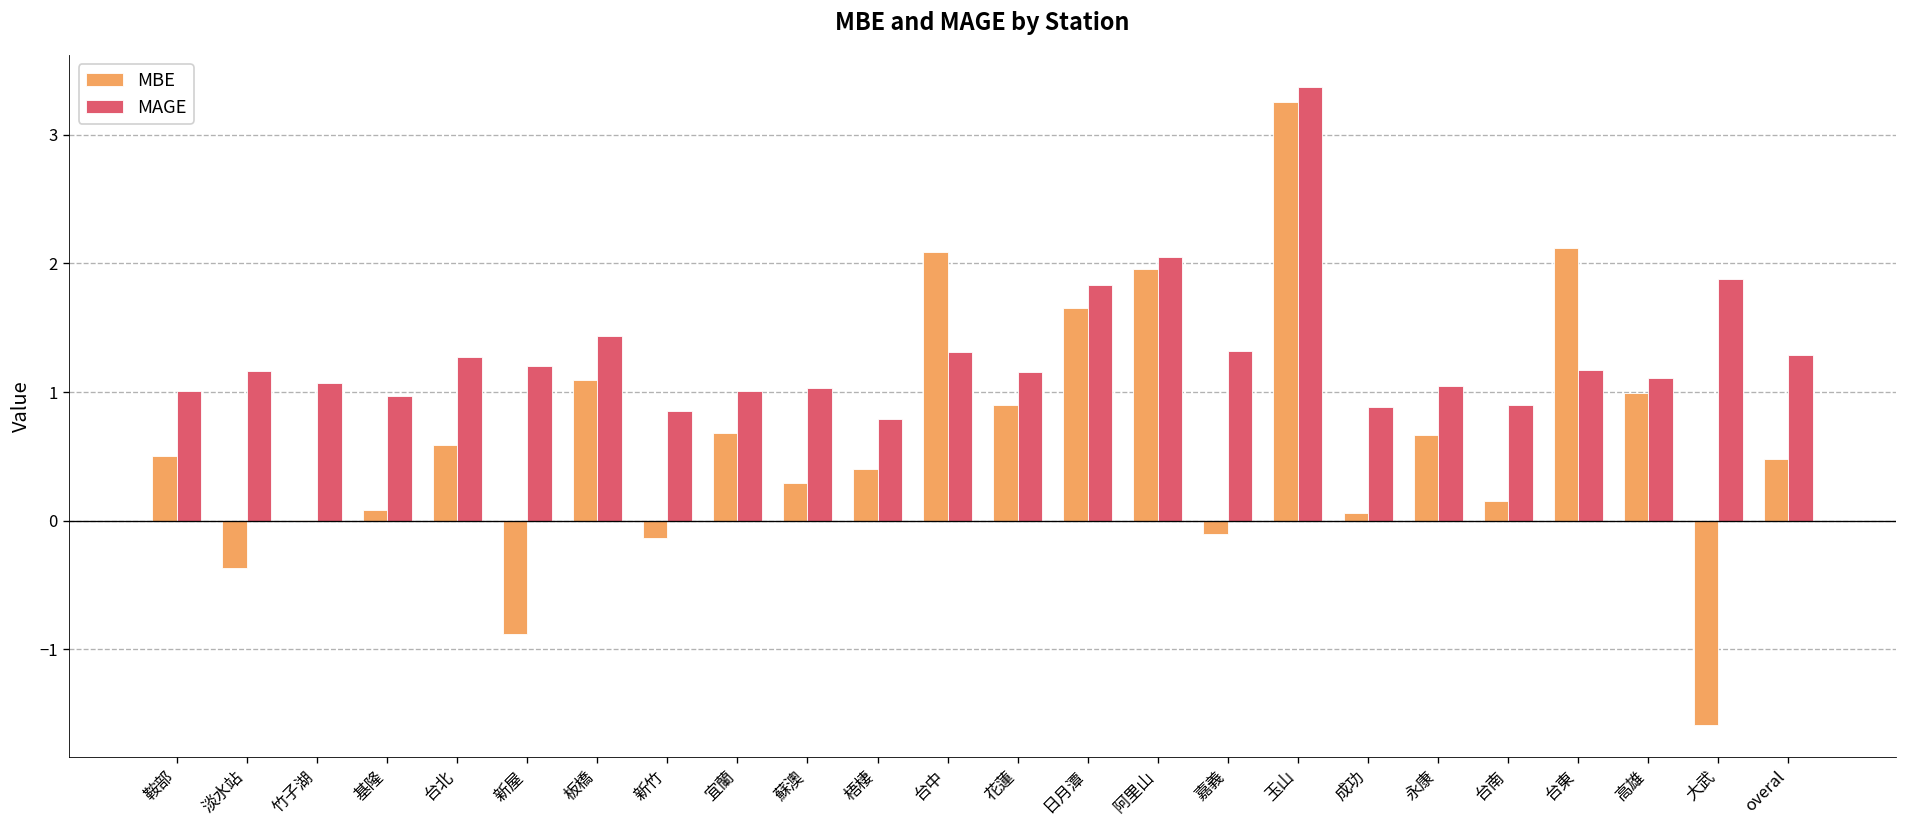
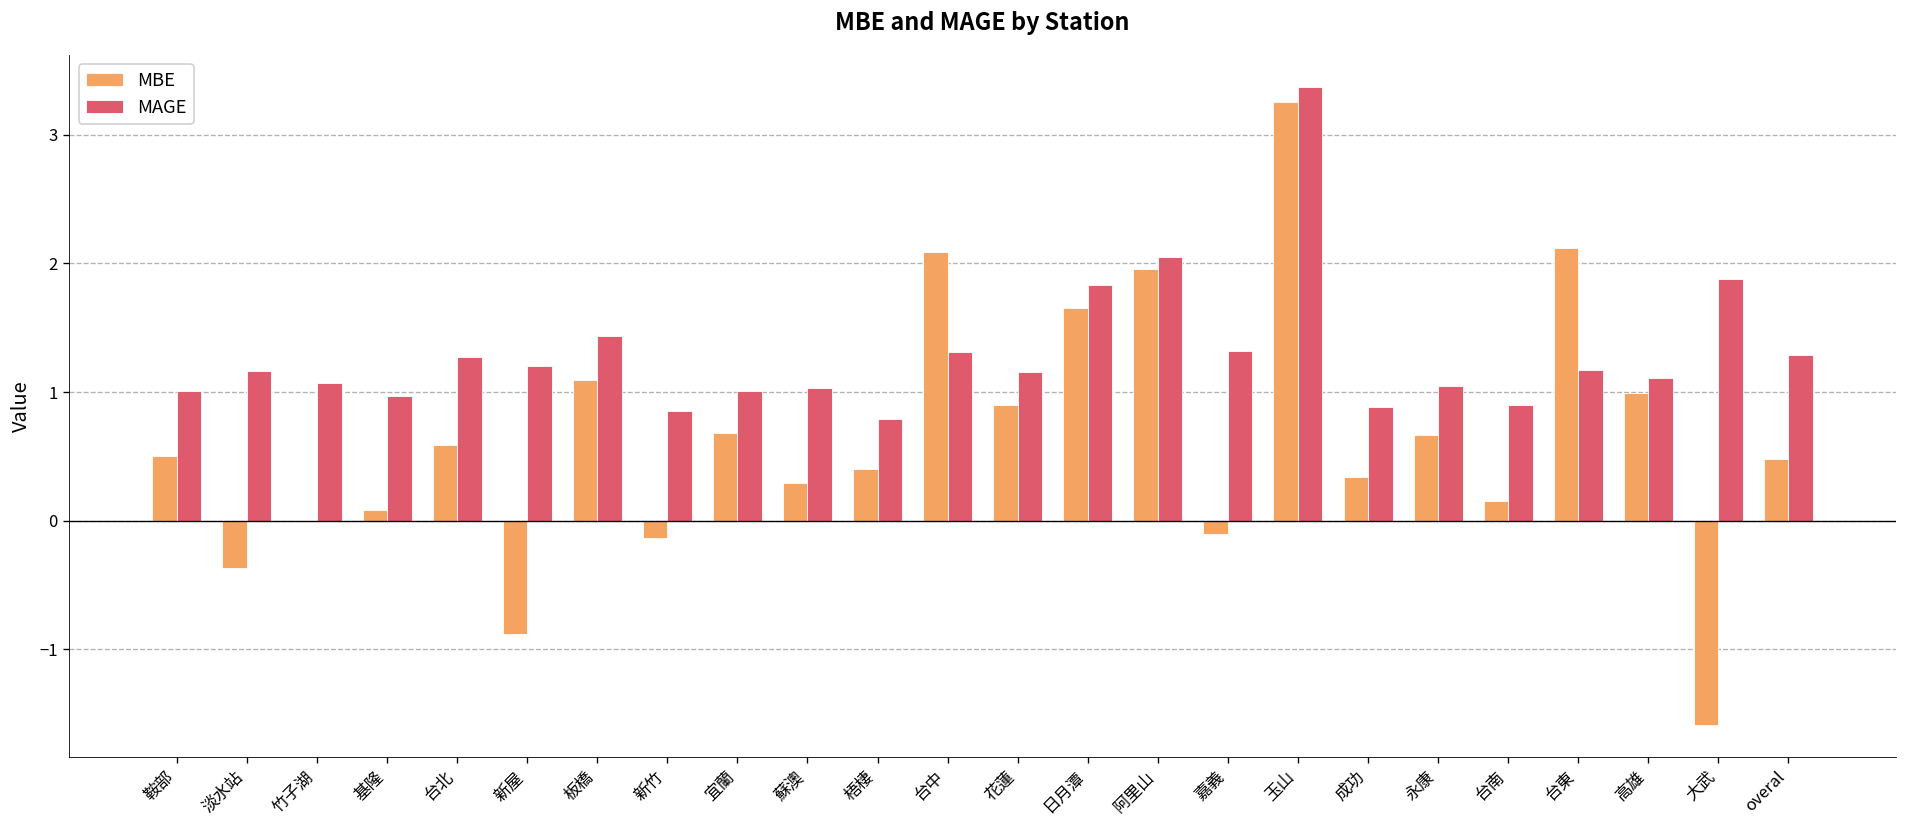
MBE, 成功: 0.06 -> 0.34
